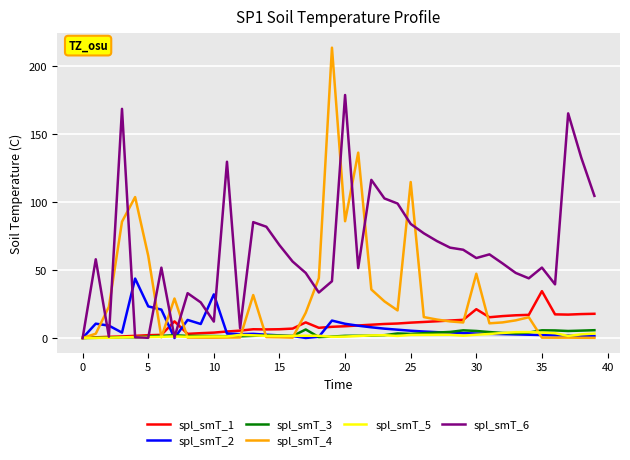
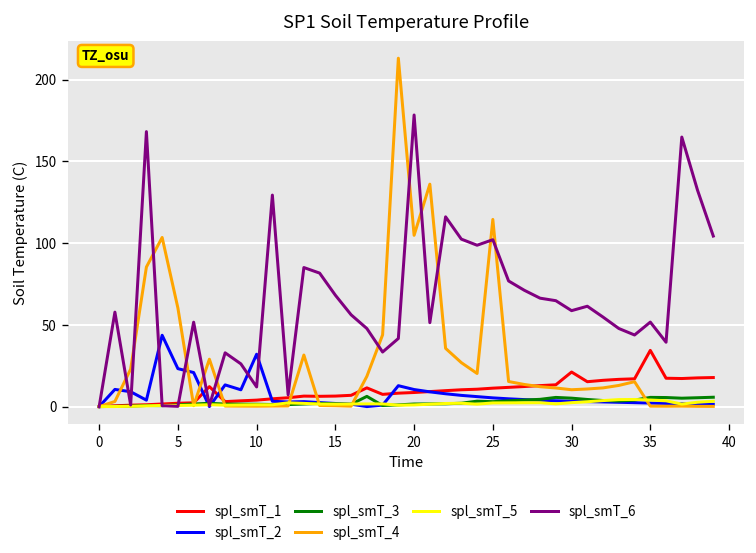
spl_smT_4, 20: 86 -> 105
spl_smT_6, 25: 84 -> 102
spl_smT_4, 30: 47 -> 10
